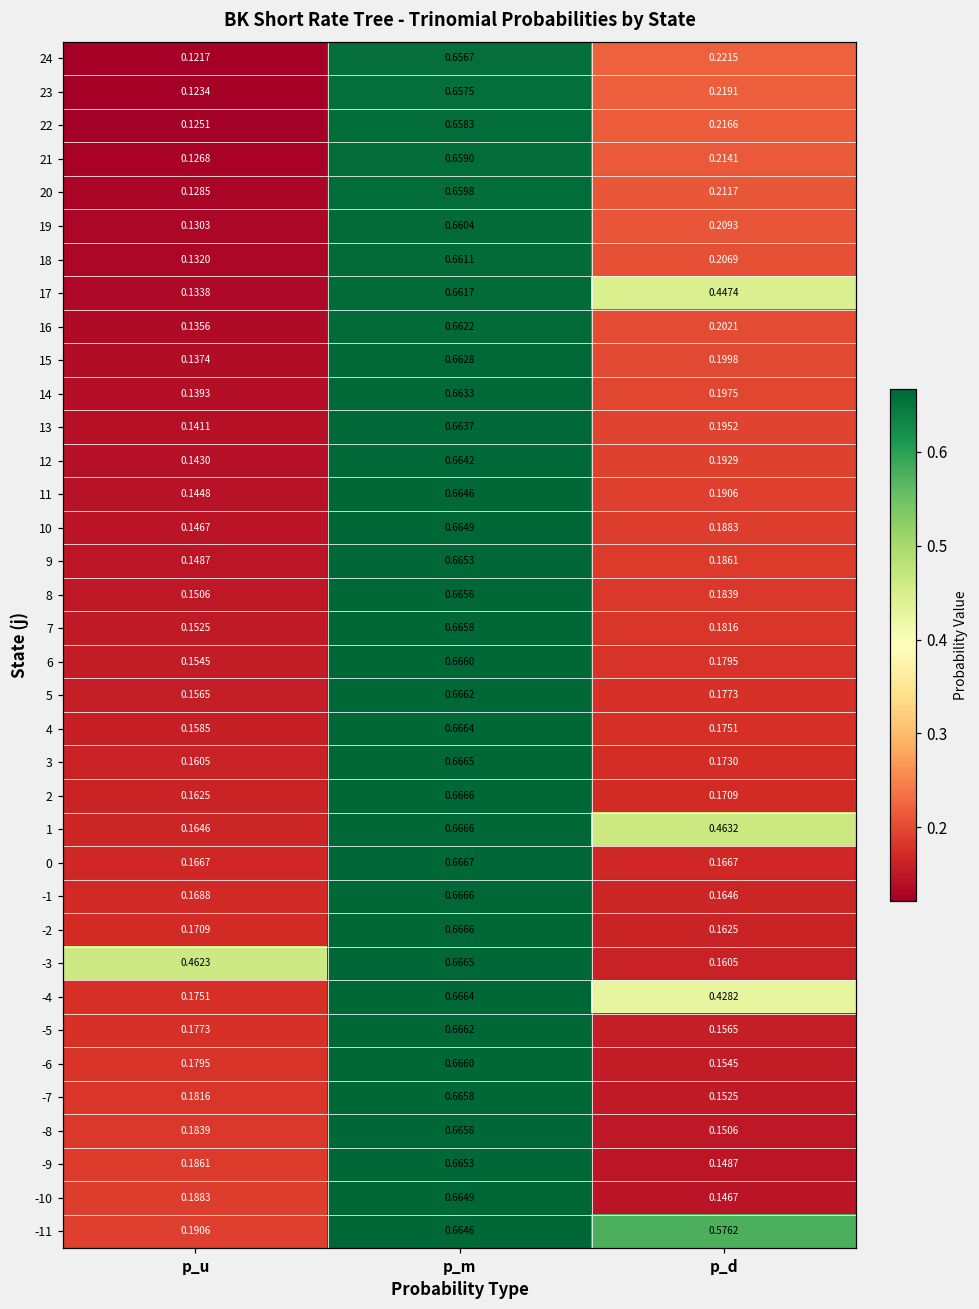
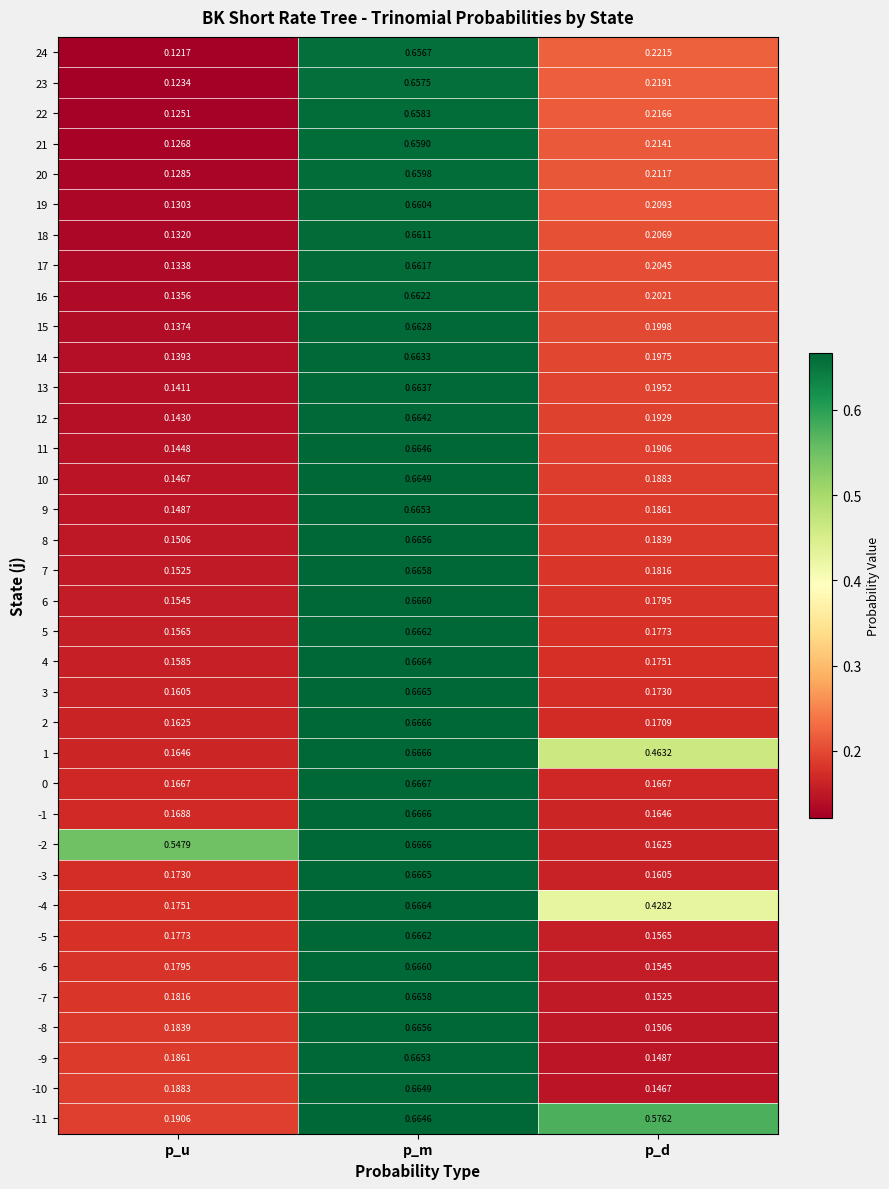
17, p_d: 0.4474 -> 0.2045
-2, p_u: 0.1709 -> 0.5479
-3, p_u: 0.4623 -> 0.1730
